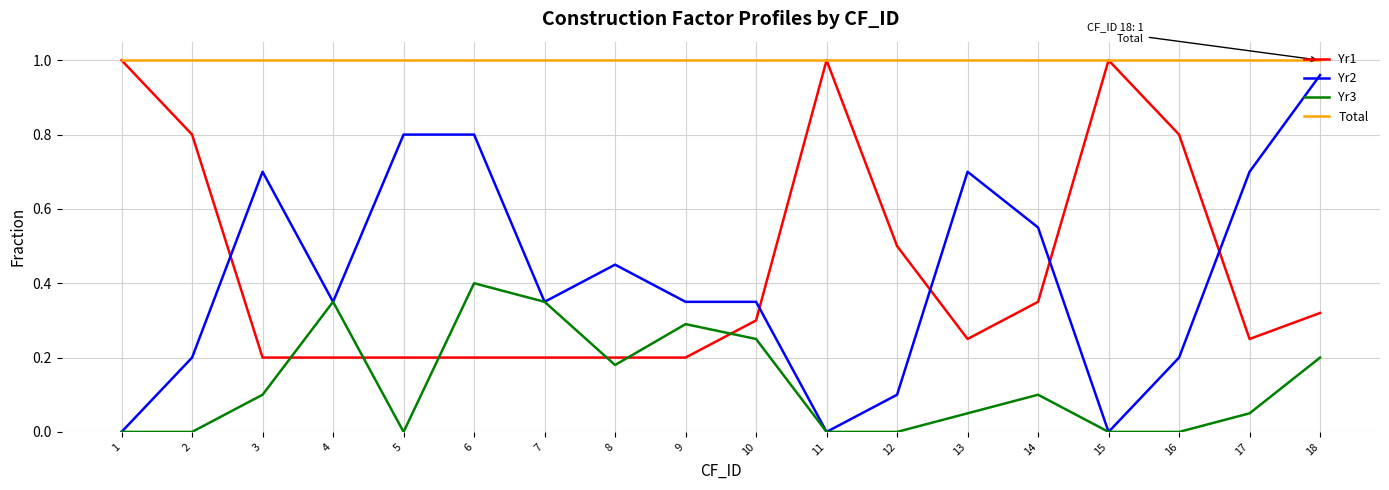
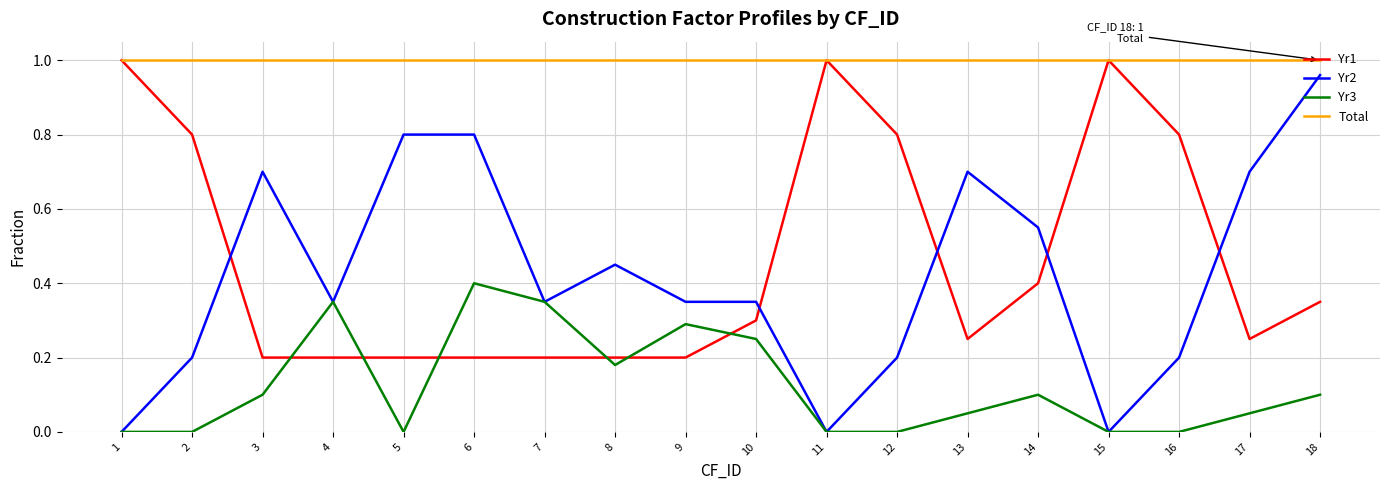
Yr1, 12: 0.5 -> 0.8
Yr2, 12: 0.1 -> 0.2
Yr1, 14: 0.35 -> 0.40
Yr1, 18: 0.32 -> 0.35
Yr3, 18: 0.2 -> 0.1
